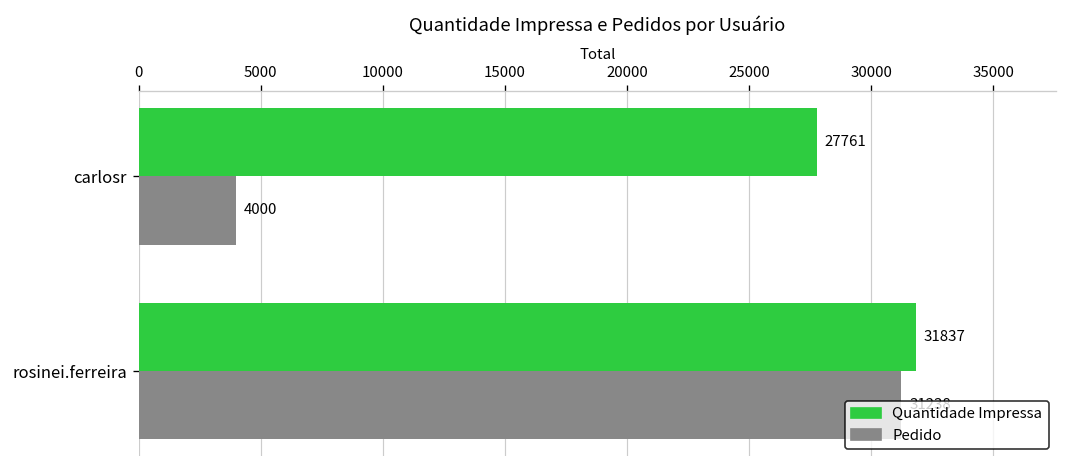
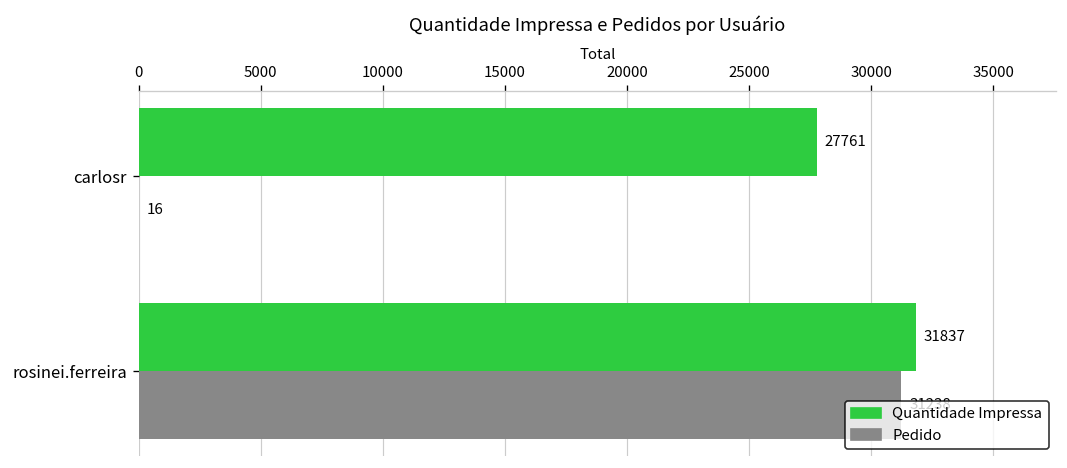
Pedido, carlosr: 4000 -> 16
